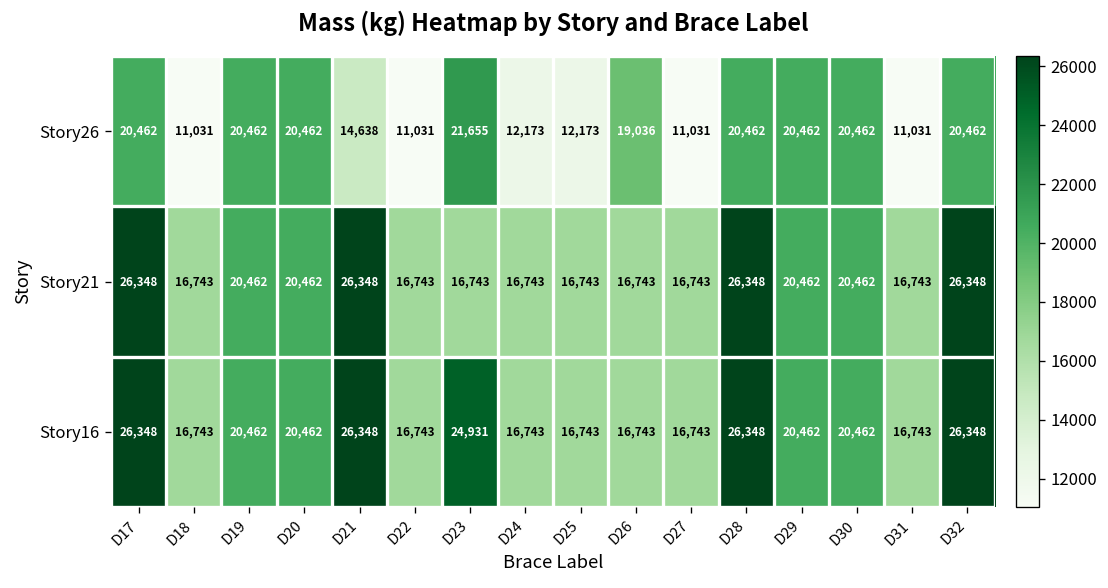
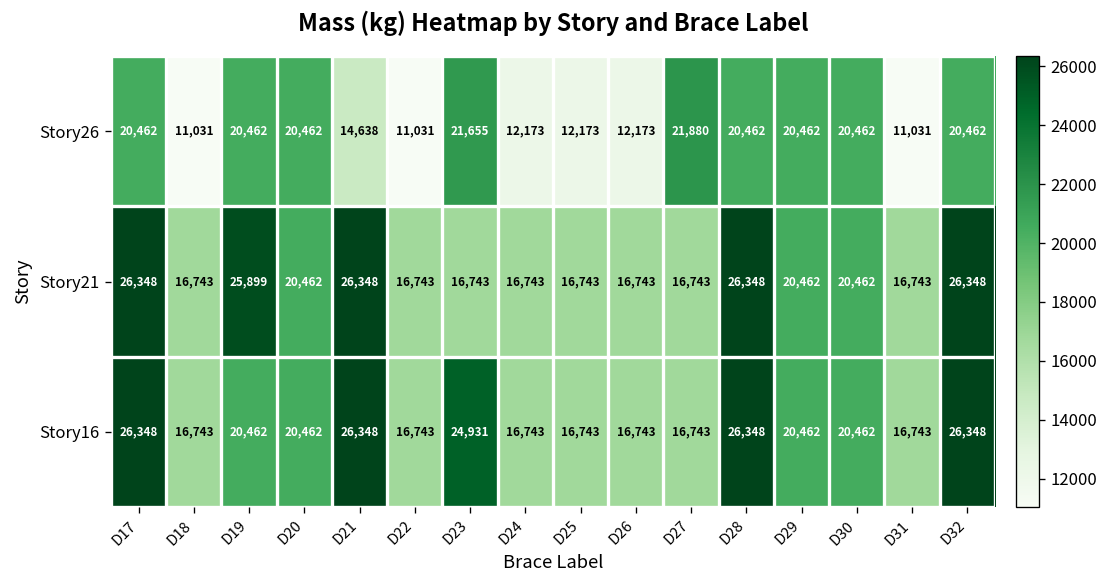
Story26, D26: 19,036 -> 12,173
Story26, D27: 11,031 -> 21,880
Story21, D19: 20,462 -> 25,899
